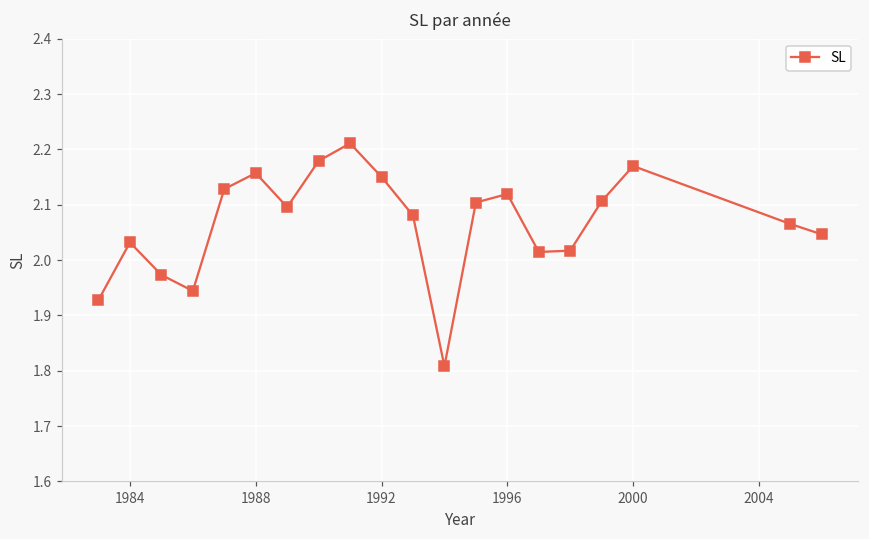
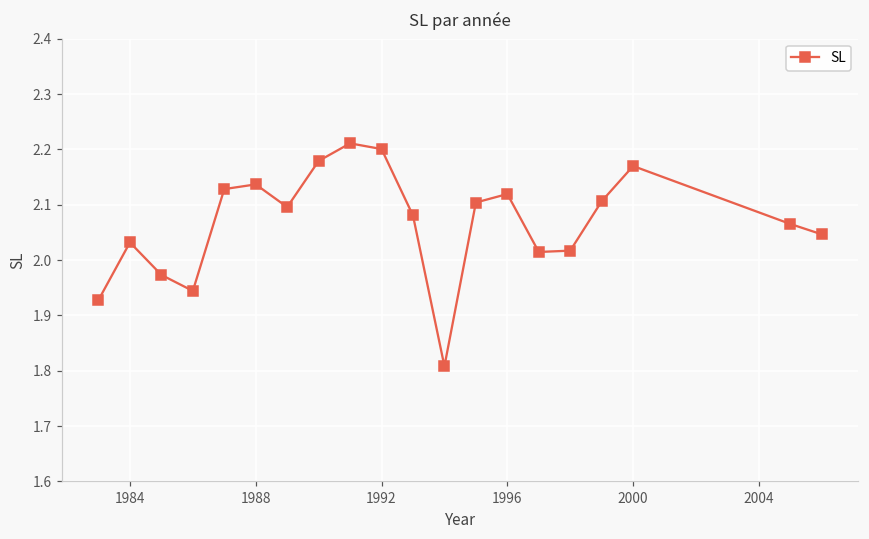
1988: 2.16 -> 2.14
1992: 2.15 -> 2.20
